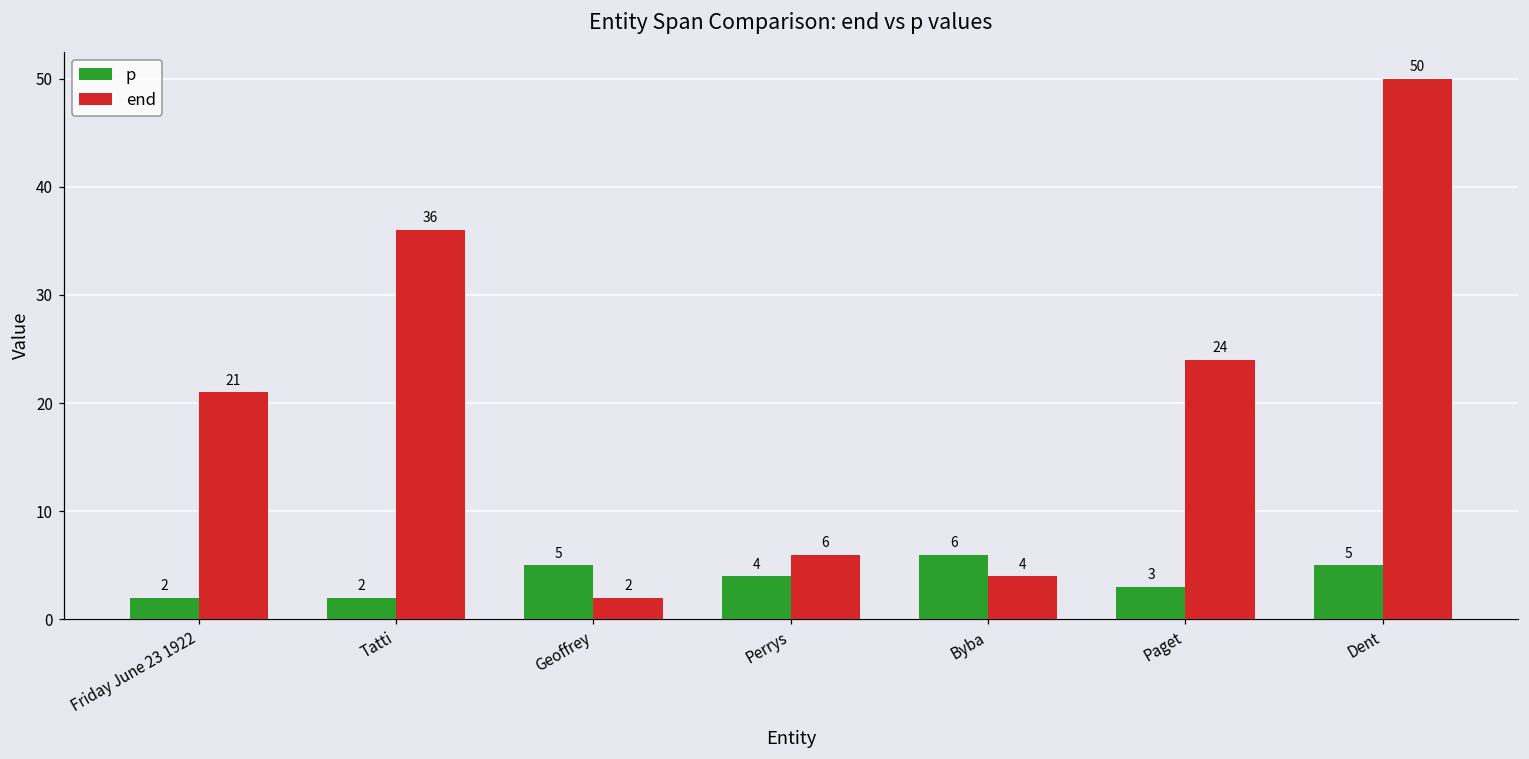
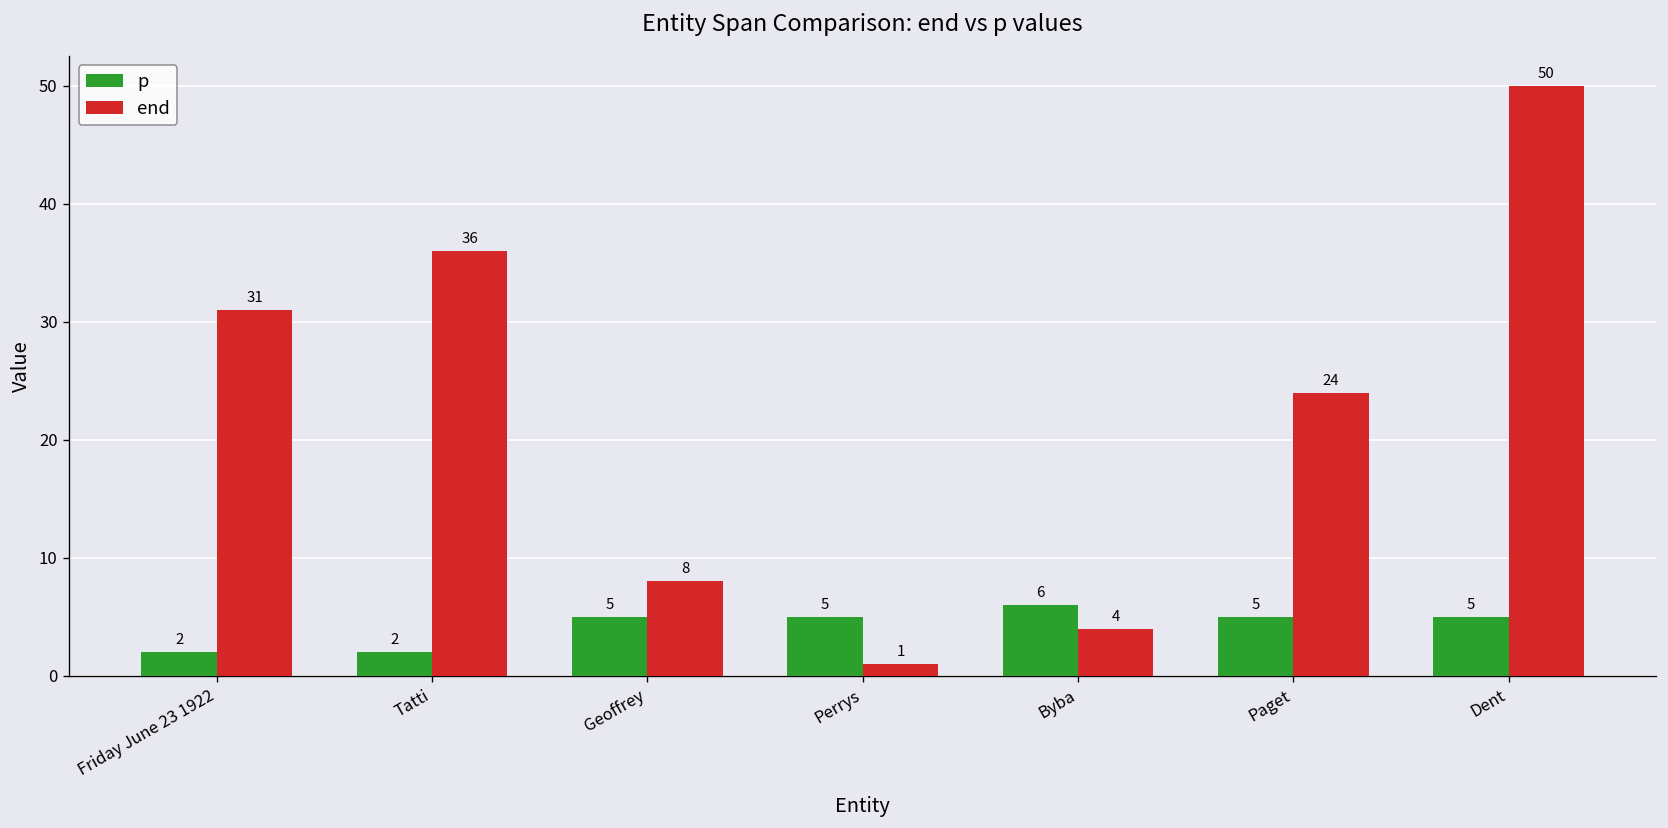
end, Friday June 23 1922: 21 -> 31
end, Geoffrey: 2 -> 8
p, Perrys: 4 -> 5
end, Perrys: 6 -> 1
p, Paget: 3 -> 5
